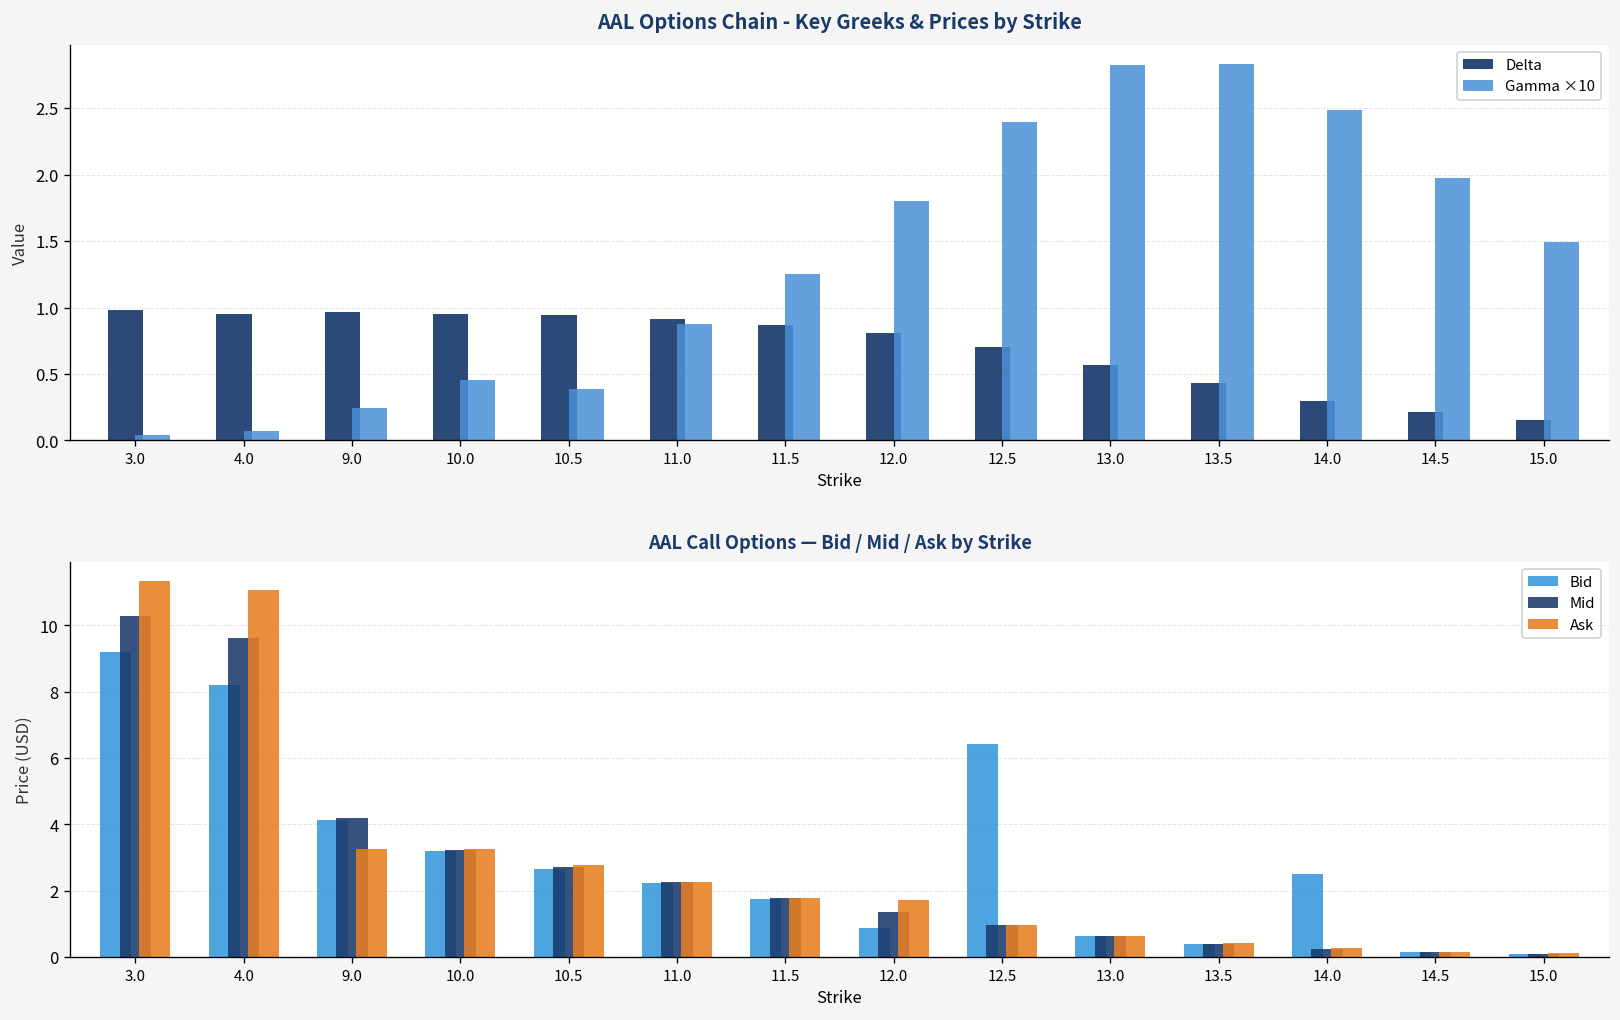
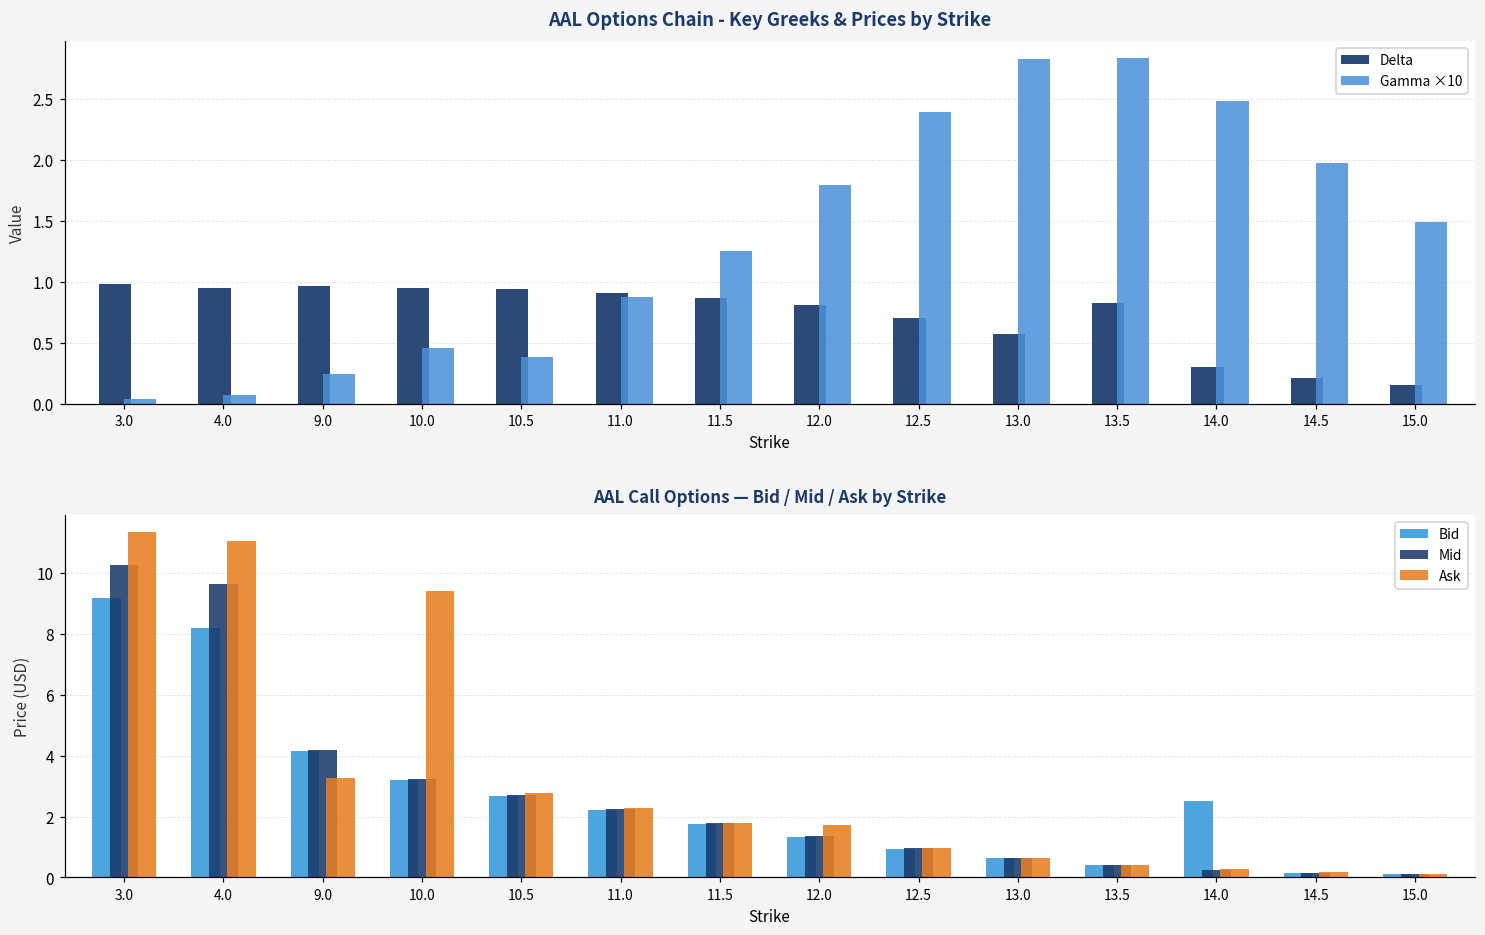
AAL Options Chain - Key Greeks & Prices by Strike, Delta, 13.5: 0.43 -> 0.83
AAL Call Options — Bid / Mid / Ask by Strike, Ask, 10.0: 3.3 -> 9.4
AAL Call Options — Bid / Mid / Ask by Strike, Bid, 12.0: 0.9 -> 1.3
AAL Call Options — Bid / Mid / Ask by Strike, Bid, 12.5: 6.4 -> 0.9
